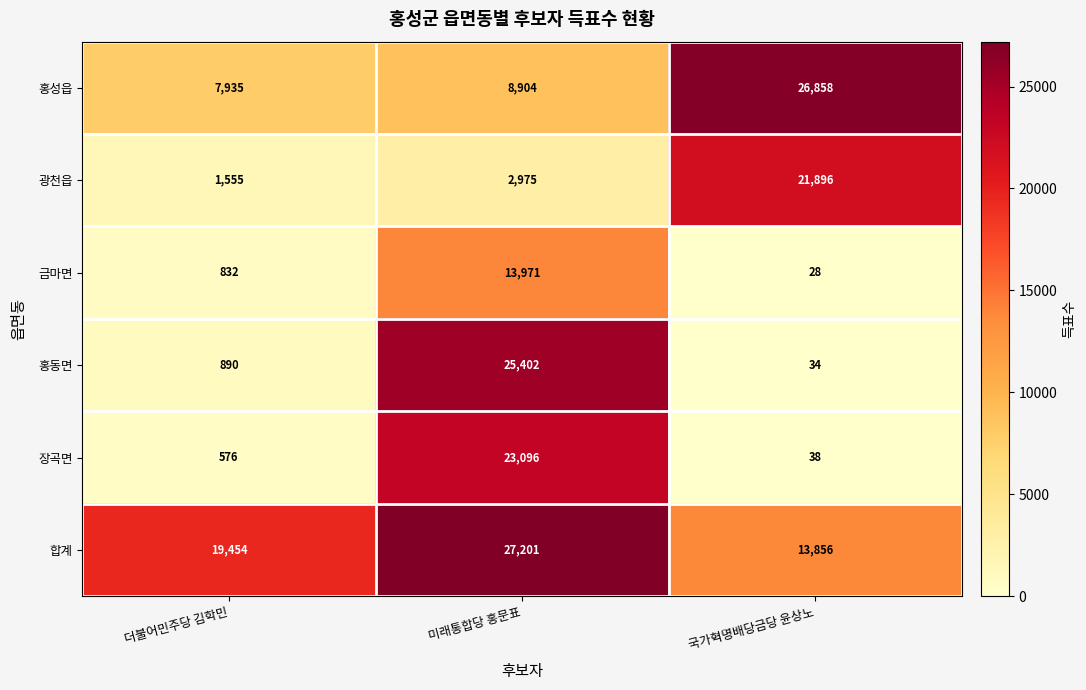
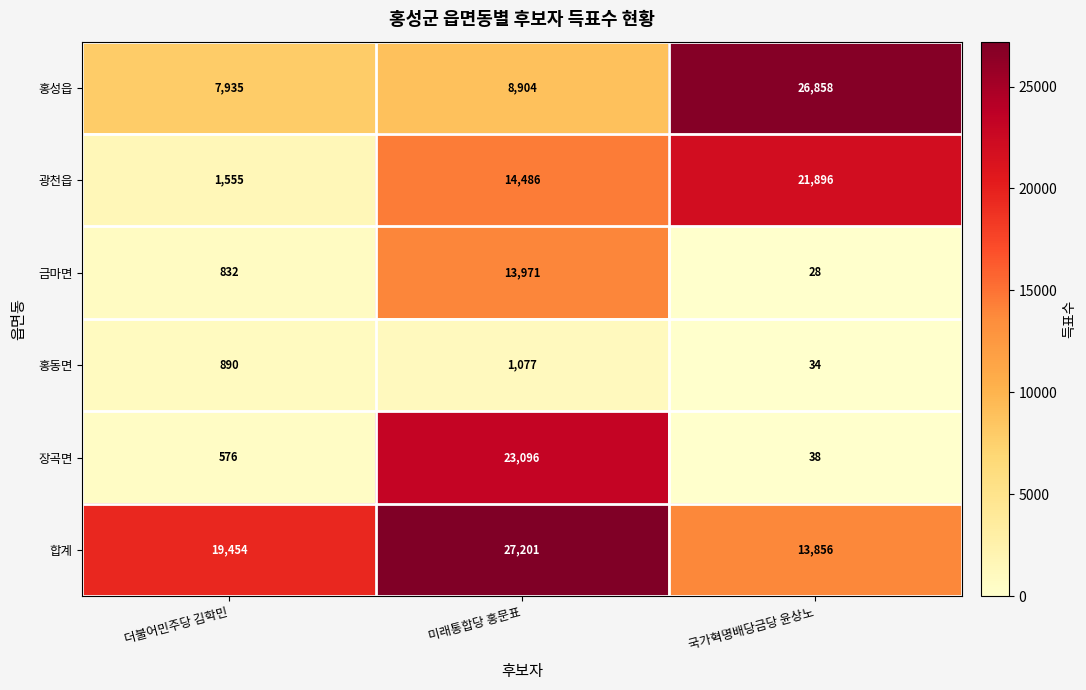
광천읍, 미래통합당 홍문표: 2,975 -> 14,486
홍동면, 미래통합당 홍문표: 25,402 -> 1,077
